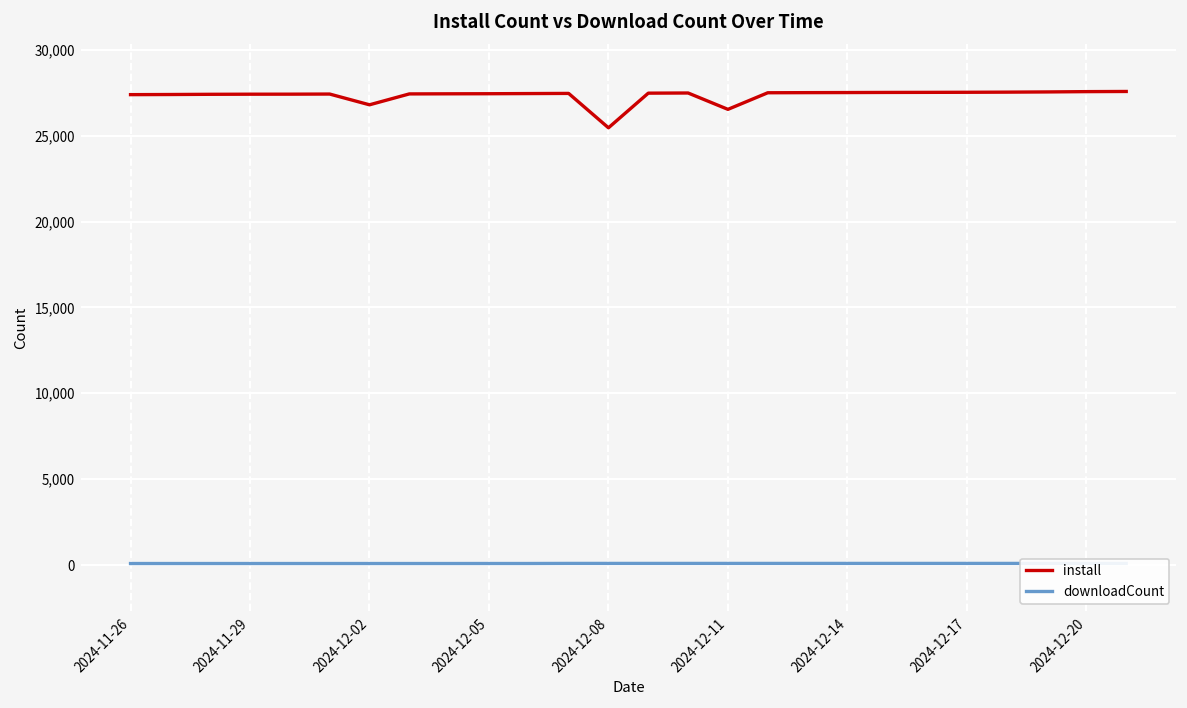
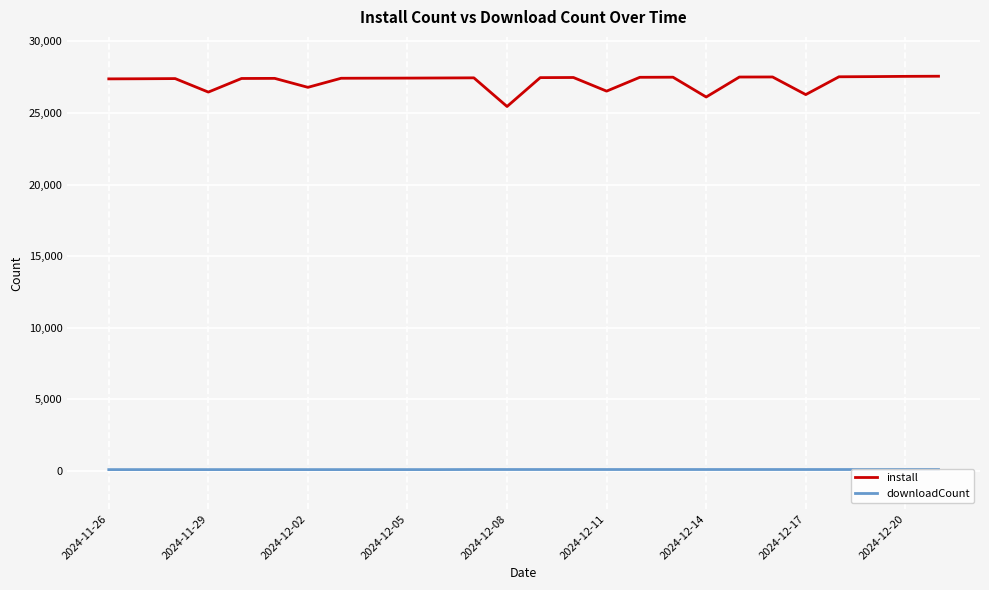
install, 2024-11-29: 27,400 -> 26,500
install, 2024-12-14: 27,500 -> 26,100
install, 2024-12-17: 27,500 -> 26,300
